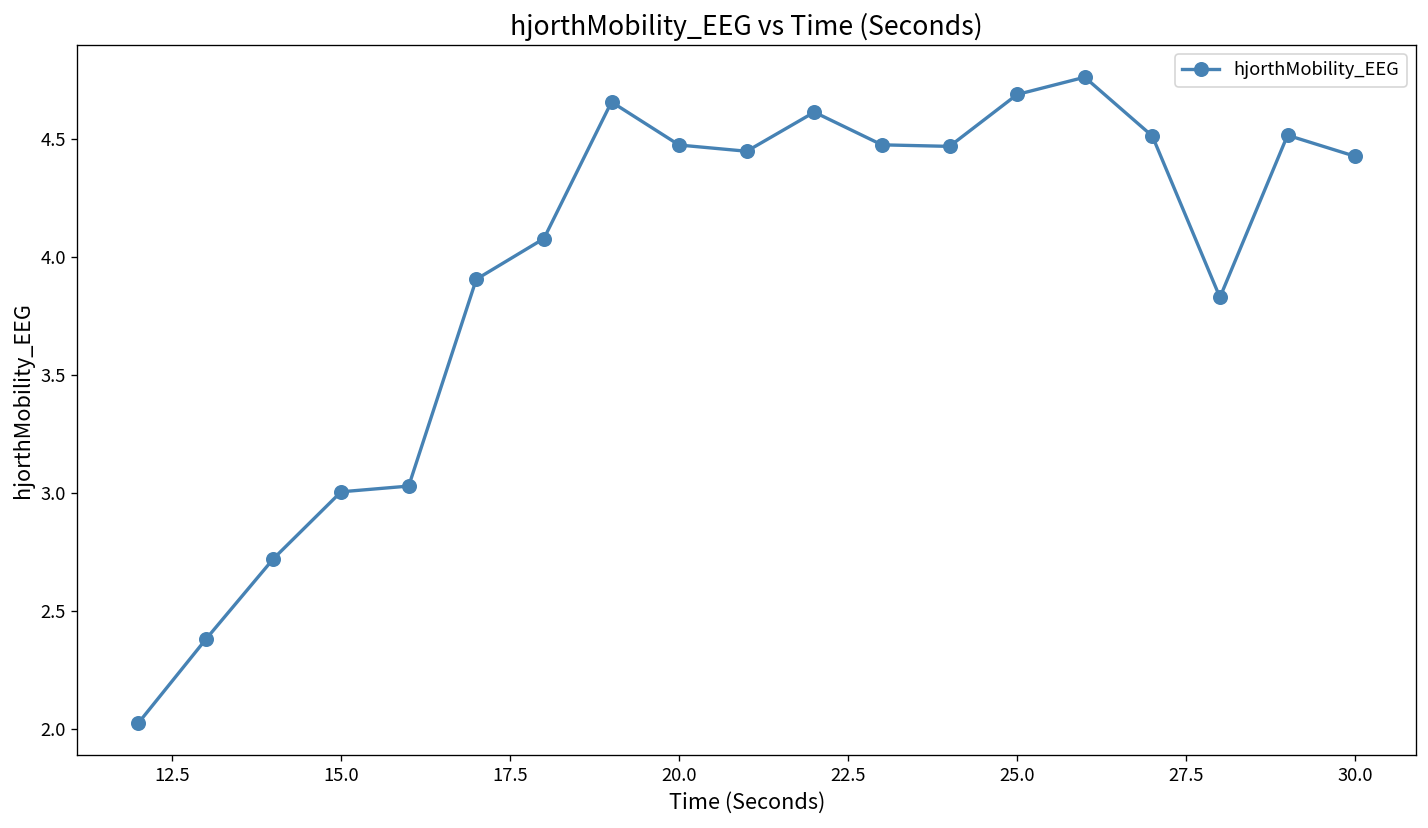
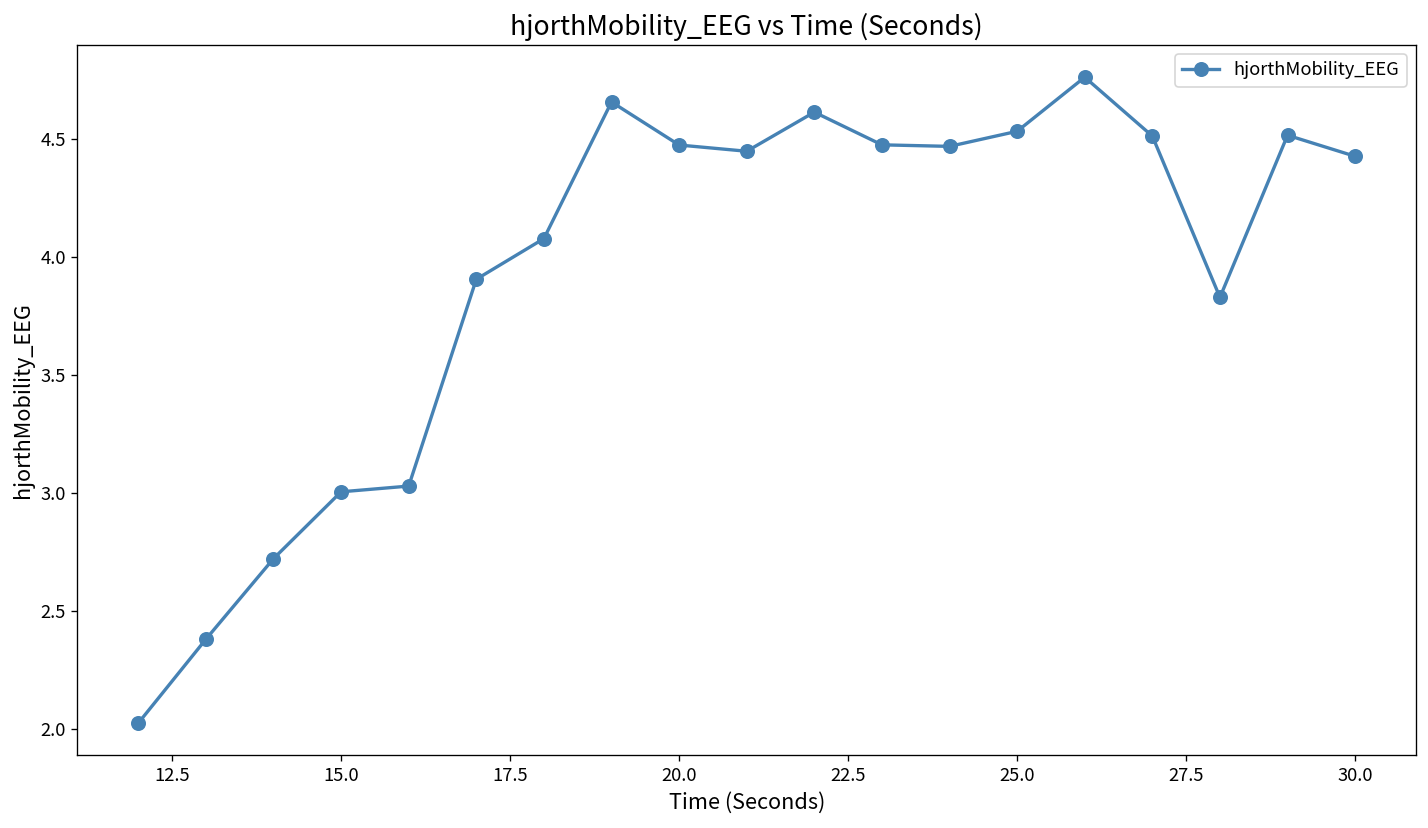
25.0: 4.69 -> 4.53
